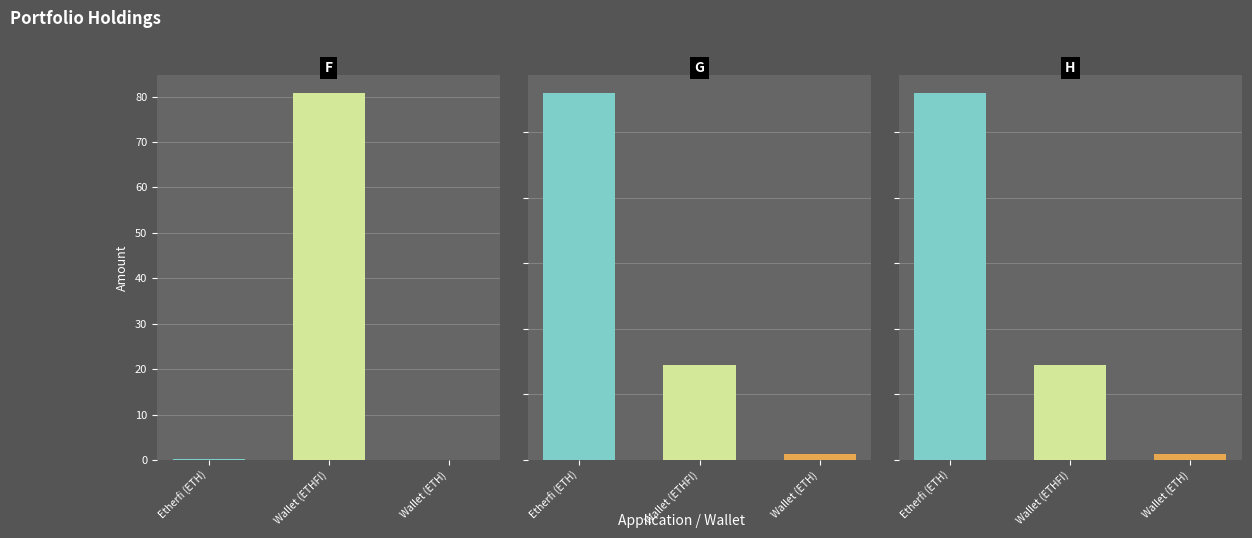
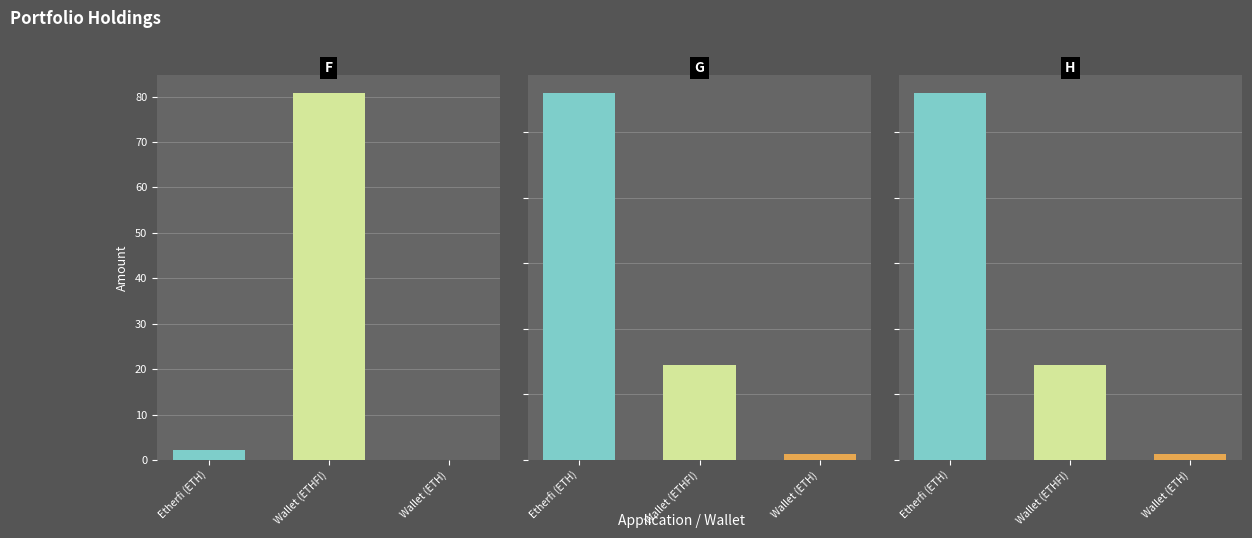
F, Etherfi (ETH): 0 -> 2
